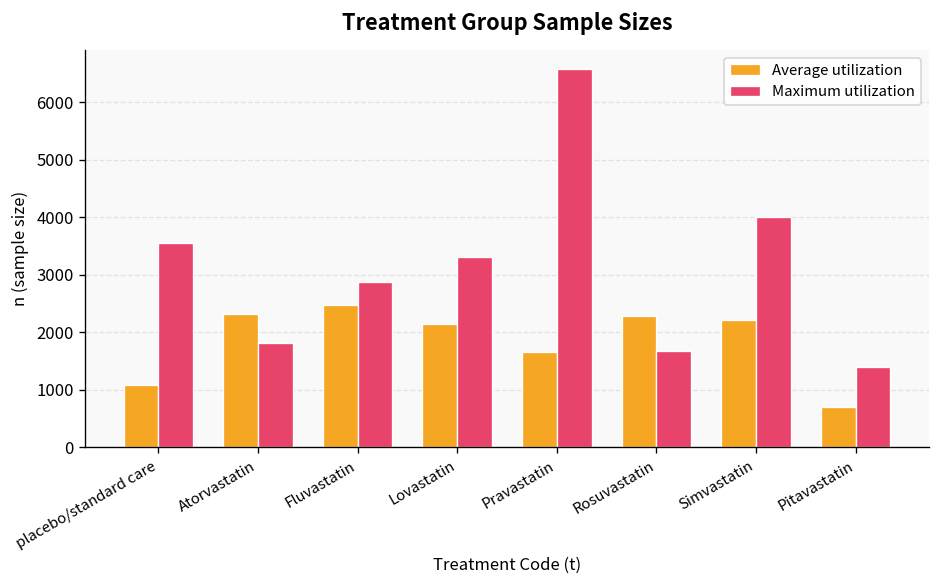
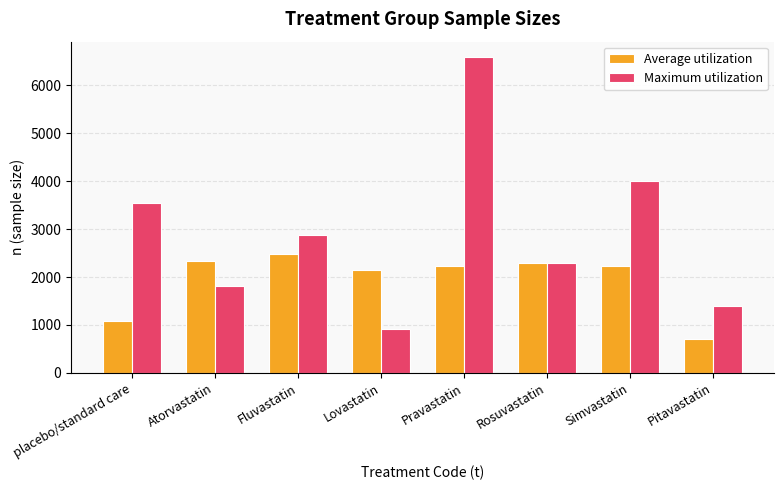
Maximum utilization, Lovastatin: 3300 -> 900
Average utilization, Pravastatin: 1700 -> 2200
Maximum utilization, Rosuvastatin: 1700 -> 2300
